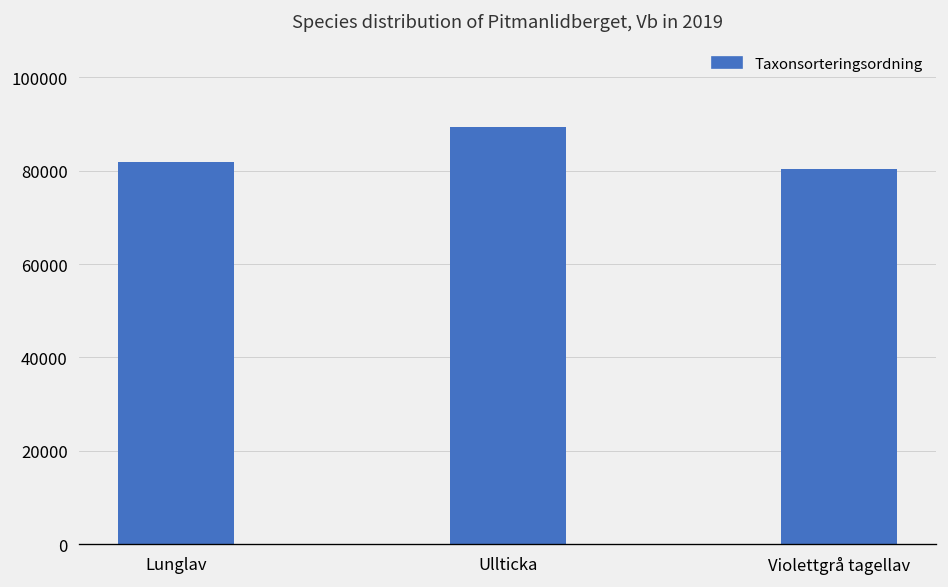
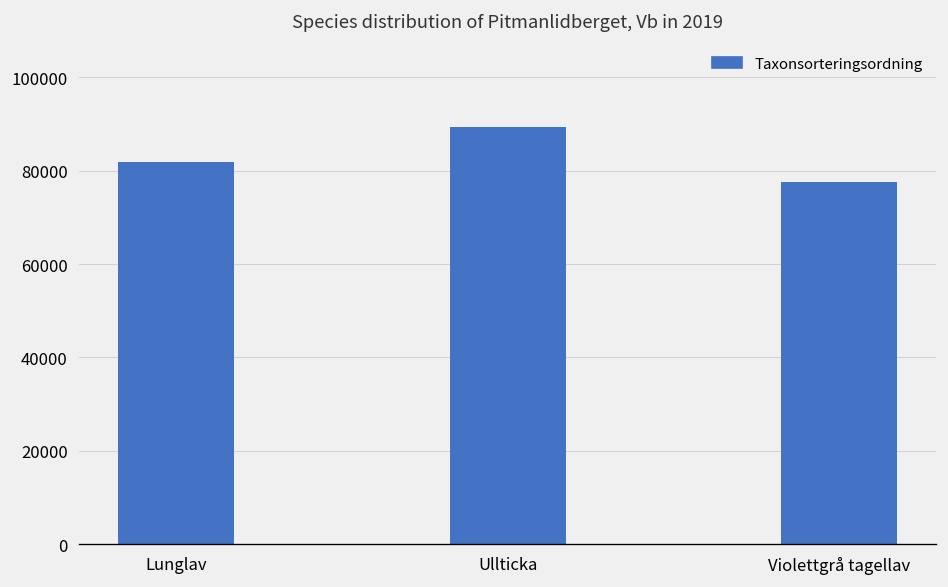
Violettgrå tagellav: 80000 -> 78000
